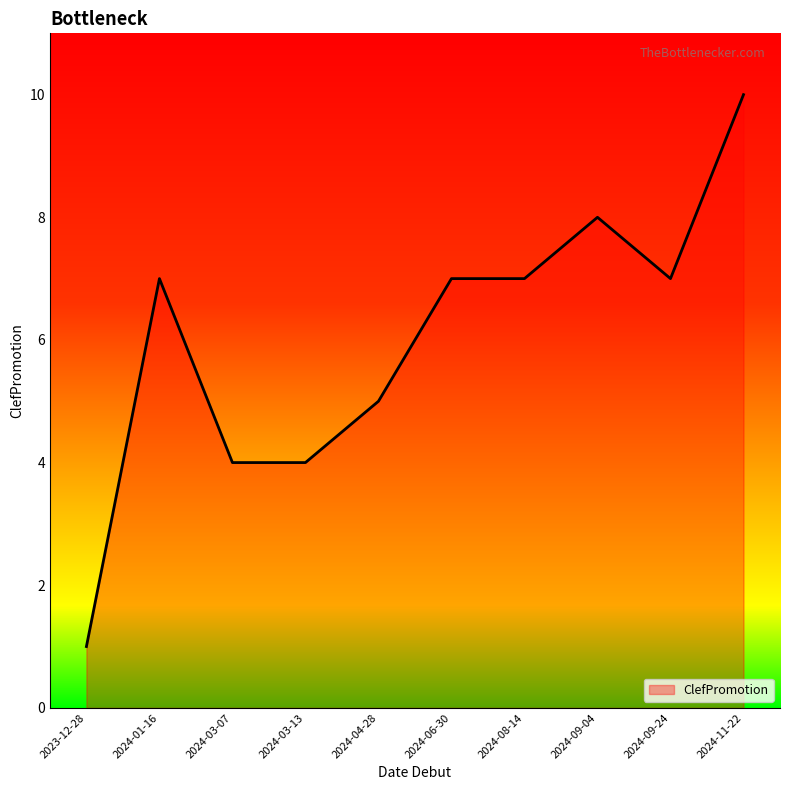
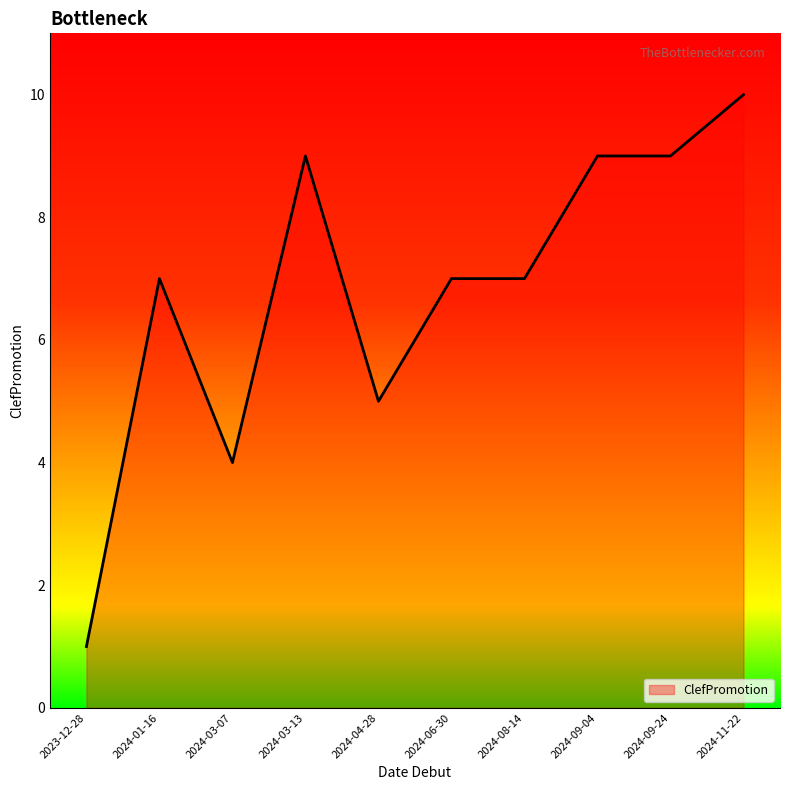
2024-03-13: 4 -> 9
2024-09-04: 8 -> 9
2024-09-24: 7 -> 9
